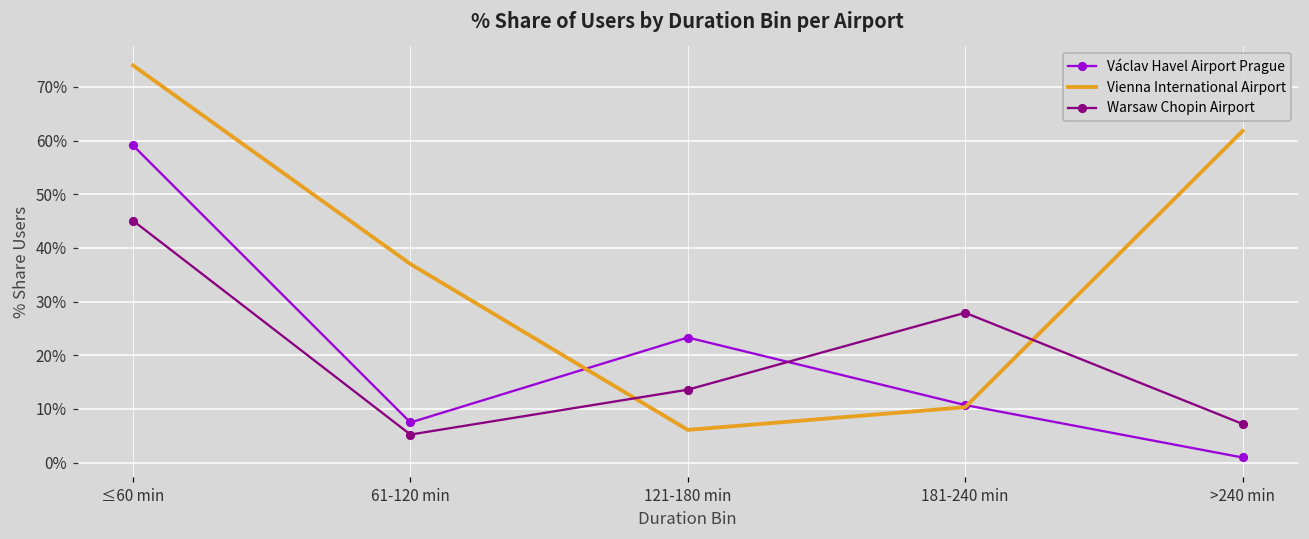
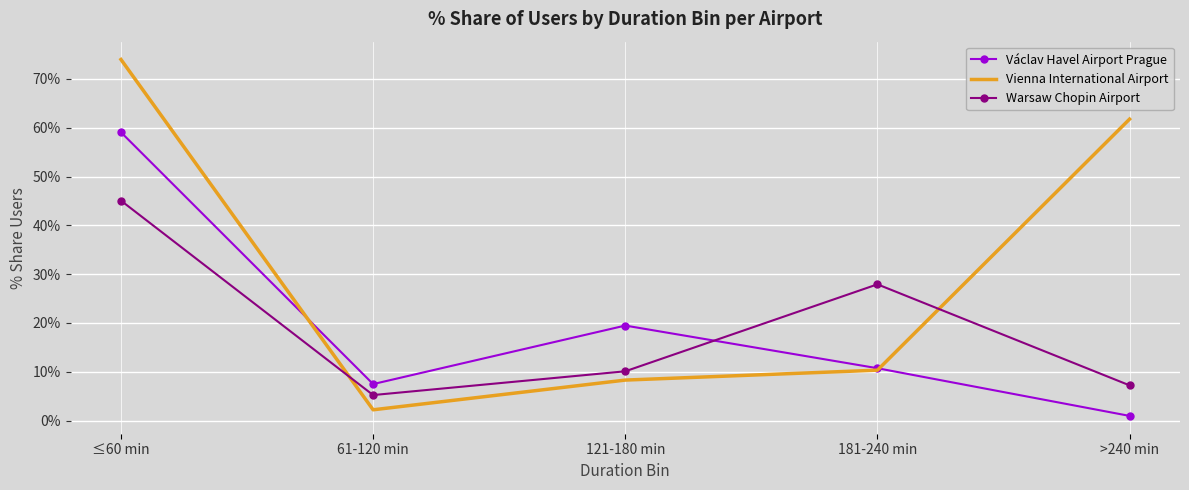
Vienna International Airport, 61-120 min: 37% -> 2%
Václav Havel Airport Prague, 121-180 min: 23% -> 19%
Vienna International Airport, 121-180 min: 6% -> 8%
Warsaw Chopin Airport, 121-180 min: 14% -> 10%
